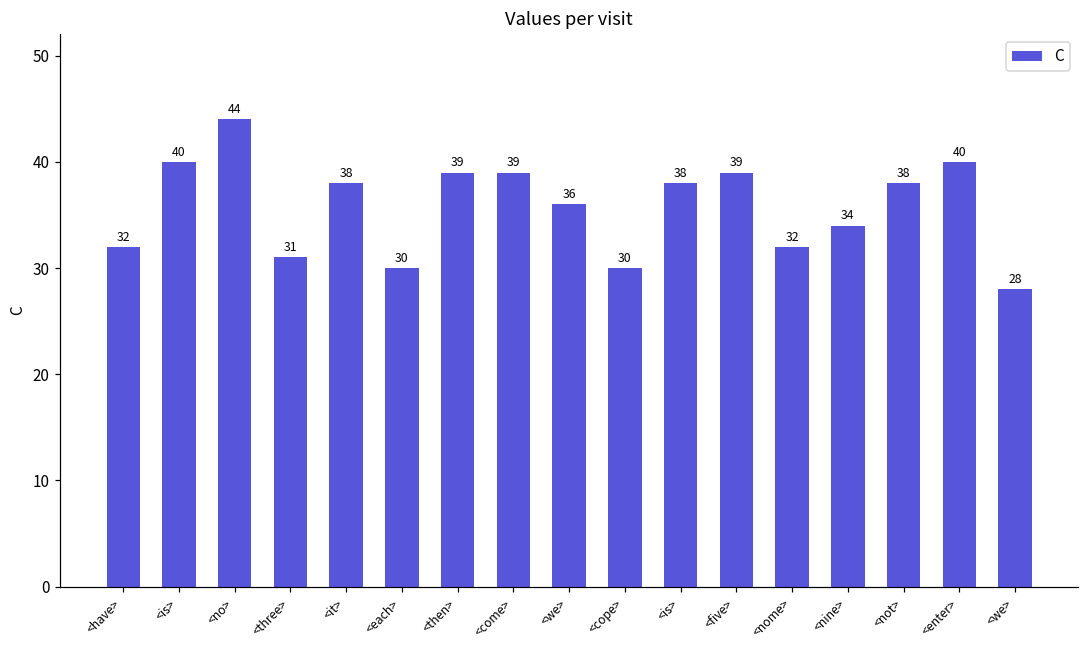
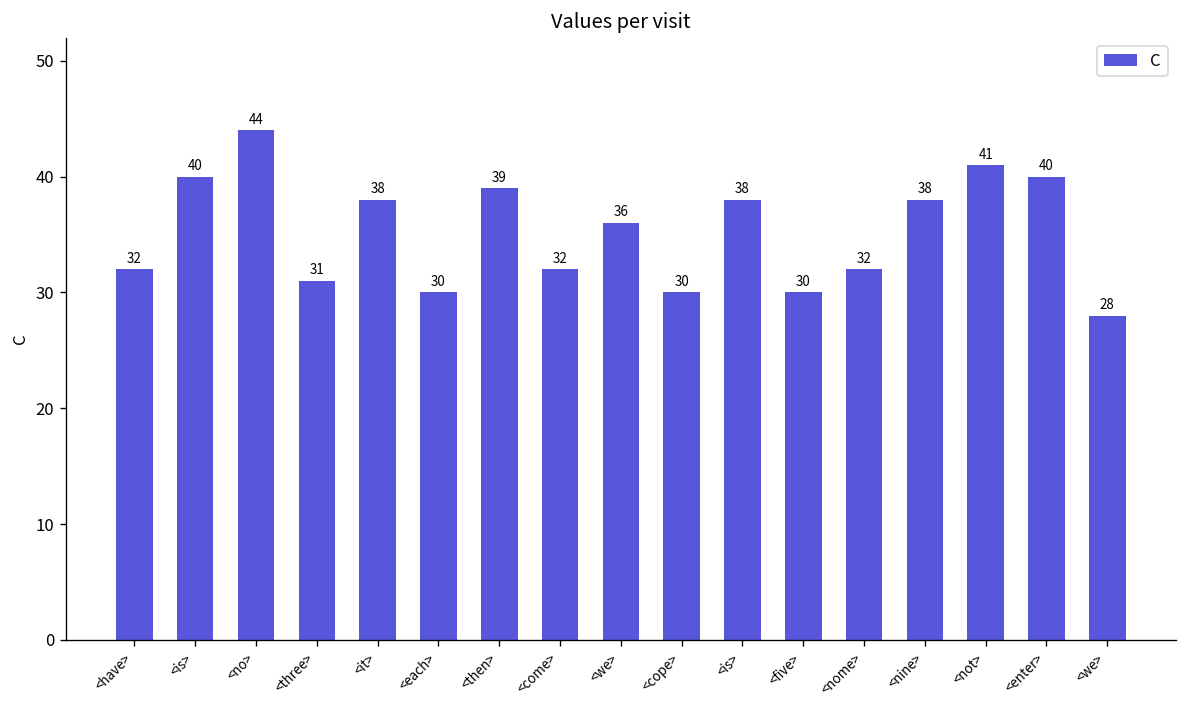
<come>: 39 -> 32
<five>: 39 -> 30
<nine>: 34 -> 38
<not>: 38 -> 41
